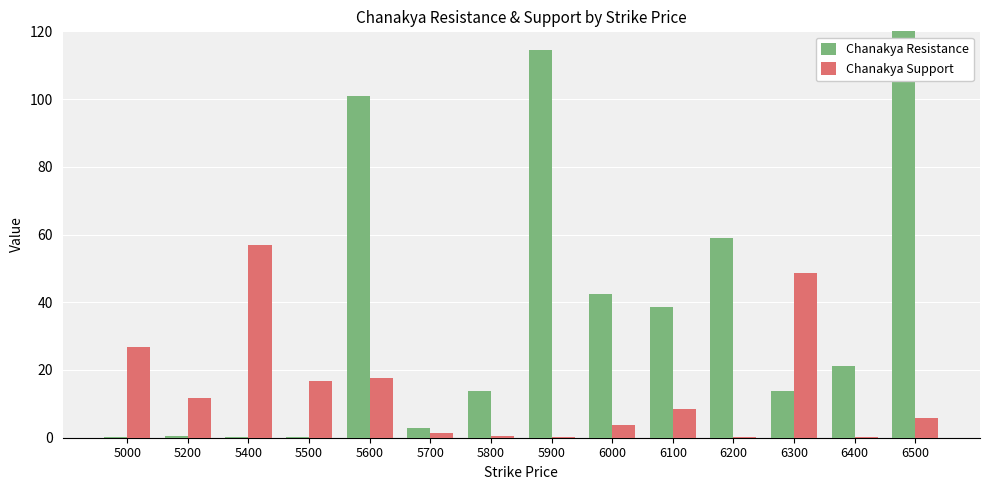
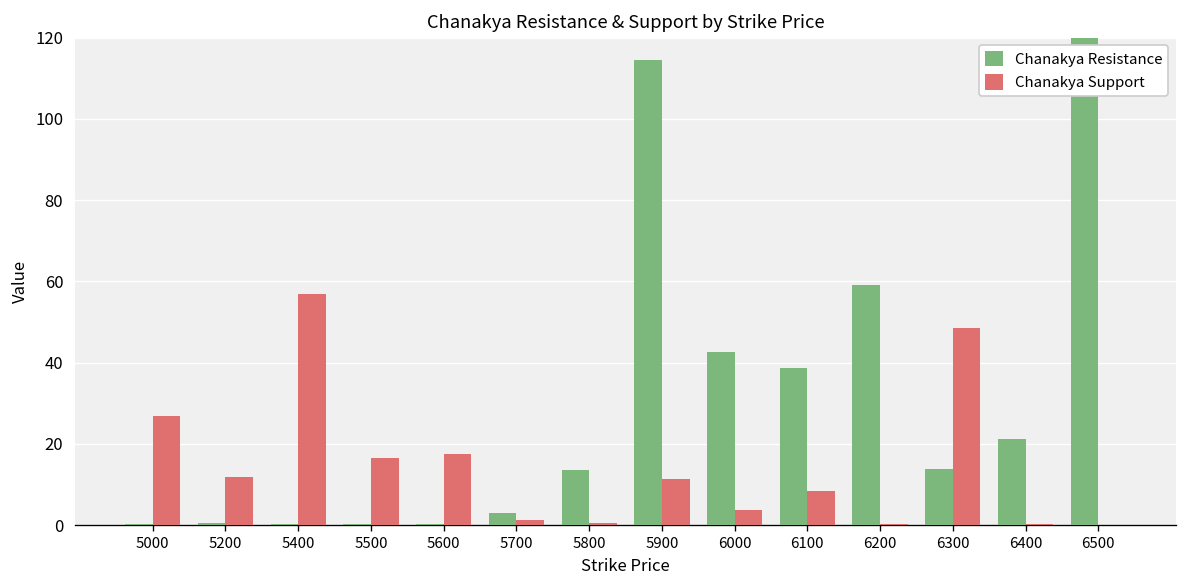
Chanakya Resistance, 5600: 101 -> 0
Chanakya Support, 5900: 0 -> 11
Chanakya Support, 6500: 6 -> 0
